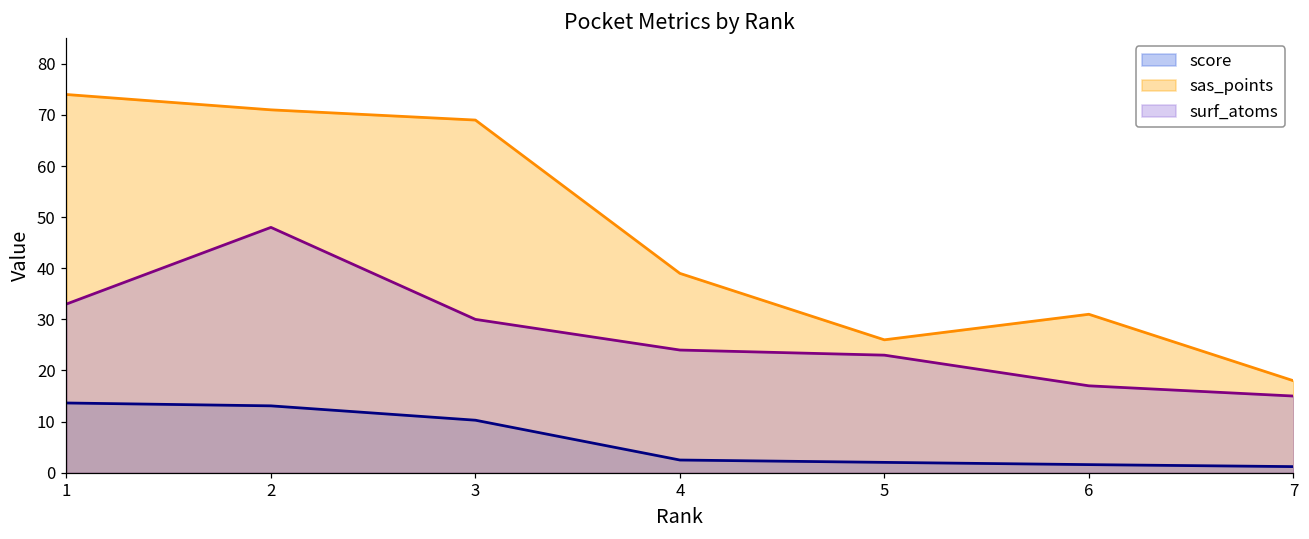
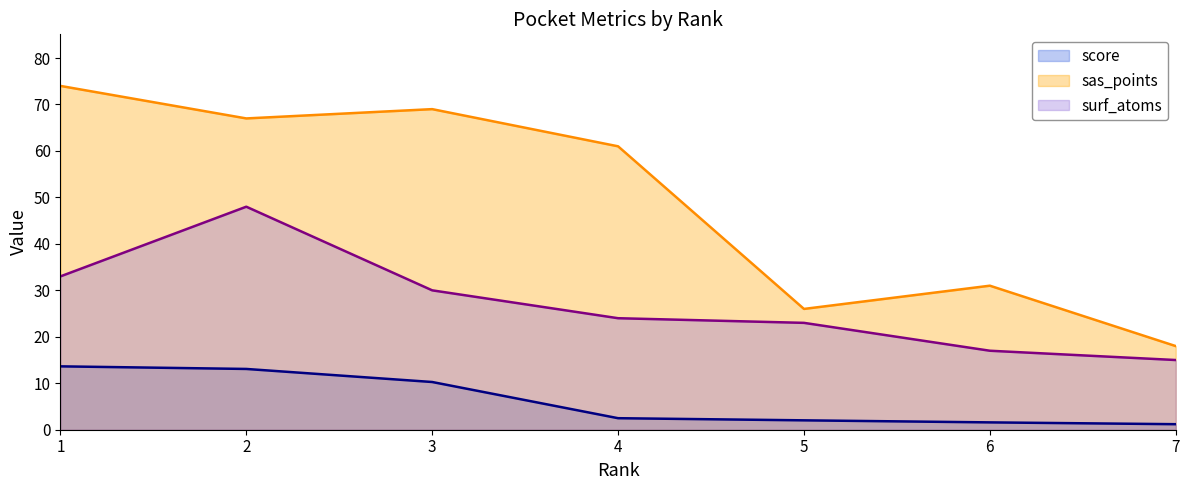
sas_points, 2: 71 -> 67
sas_points, 4: 39 -> 61
